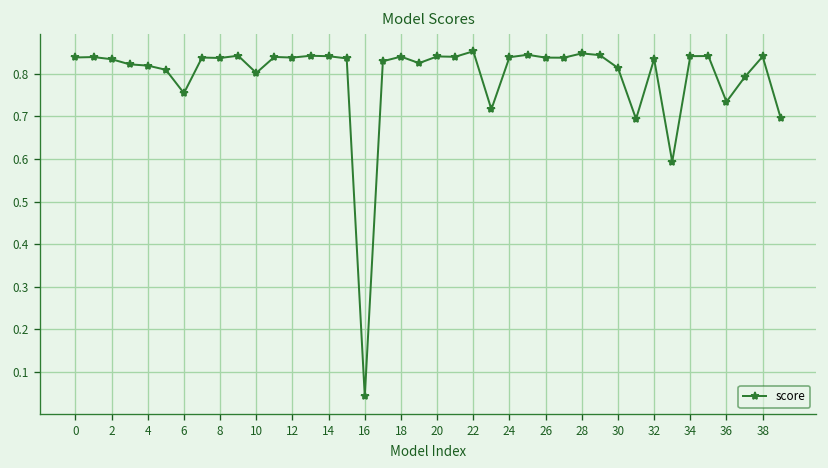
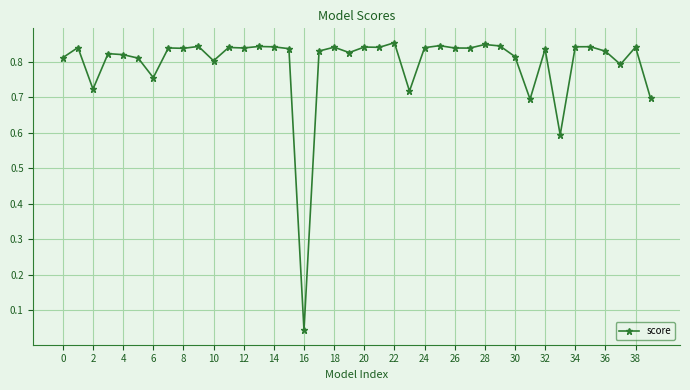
0: 0.84 -> 0.81
2: 0.83 -> 0.72
36: 0.73 -> 0.83
